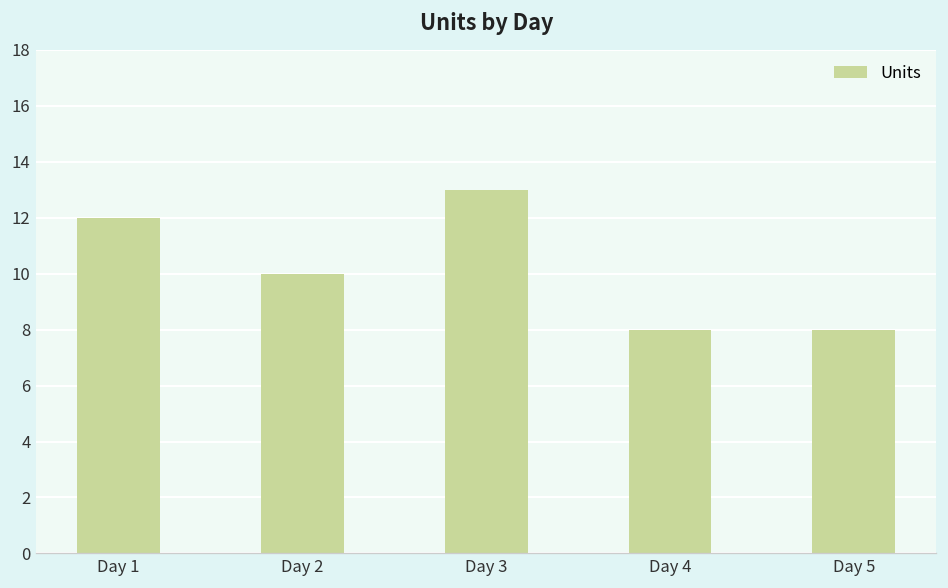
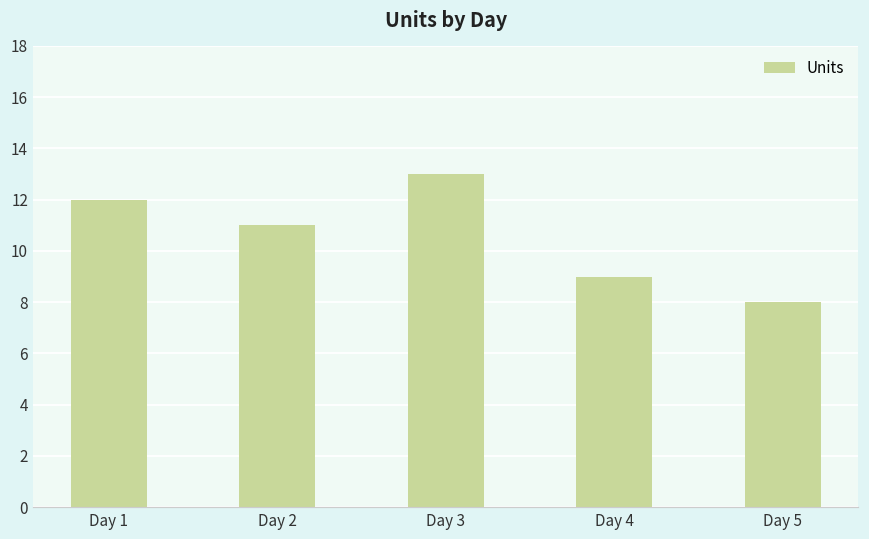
Day 2: 10 -> 11
Day 4: 8 -> 9
